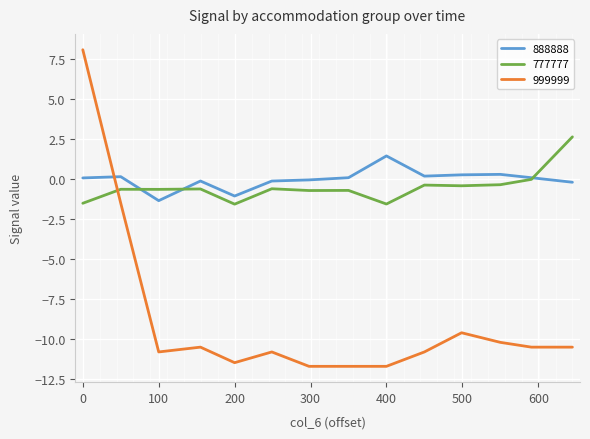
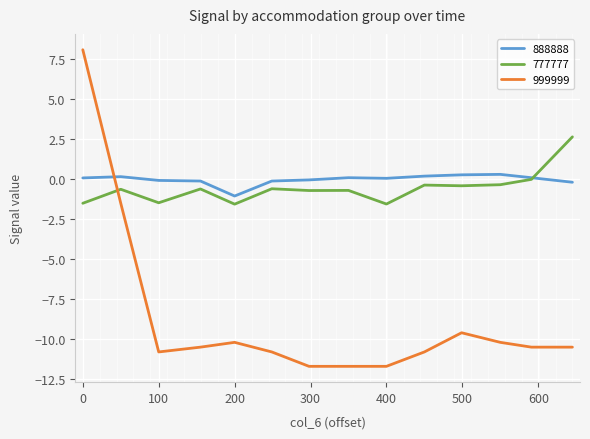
888888, 100: -1.3 -> -0.1
777777, 100: -0.6 -> -1.5
999999, 200: -11.5 -> -10.2
888888, 400: 1.5 -> 0.1
